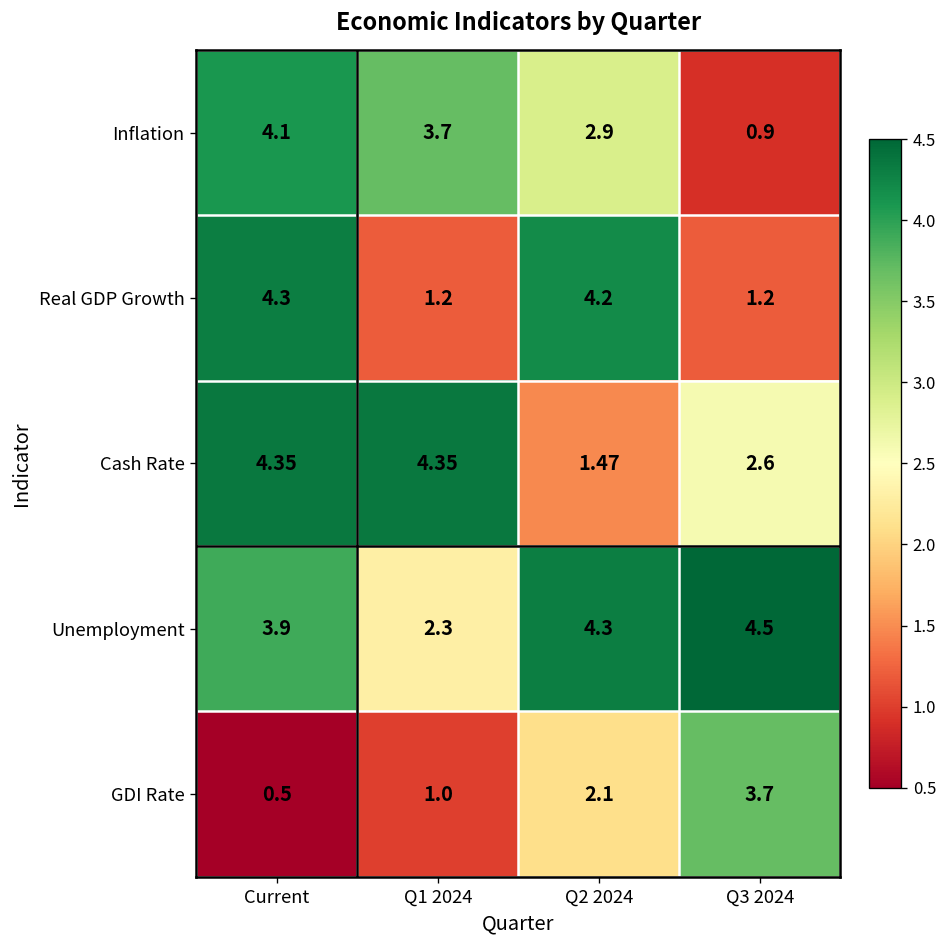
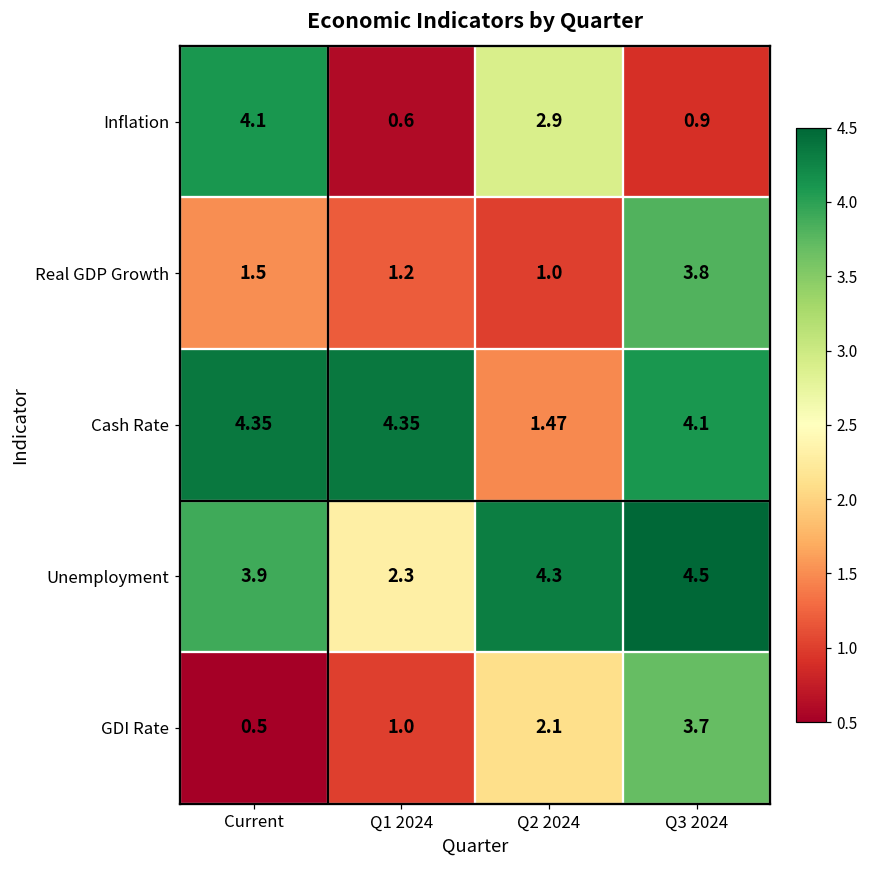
Inflation, Q1 2024: 3.7 -> 0.6
Real GDP Growth, Current: 4.3 -> 1.5
Real GDP Growth, Q2 2024: 4.2 -> 1.0
Real GDP Growth, Q3 2024: 1.2 -> 3.8
Cash Rate, Q3 2024: 2.6 -> 4.1
